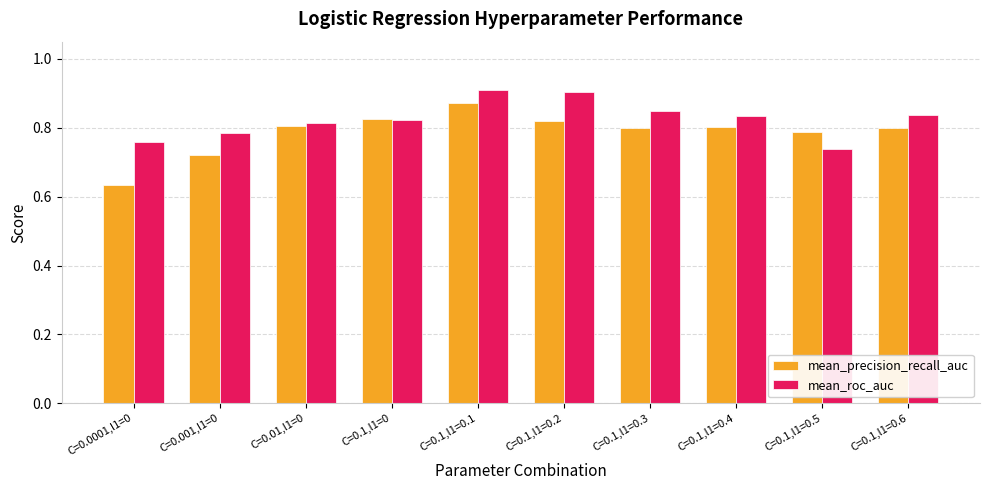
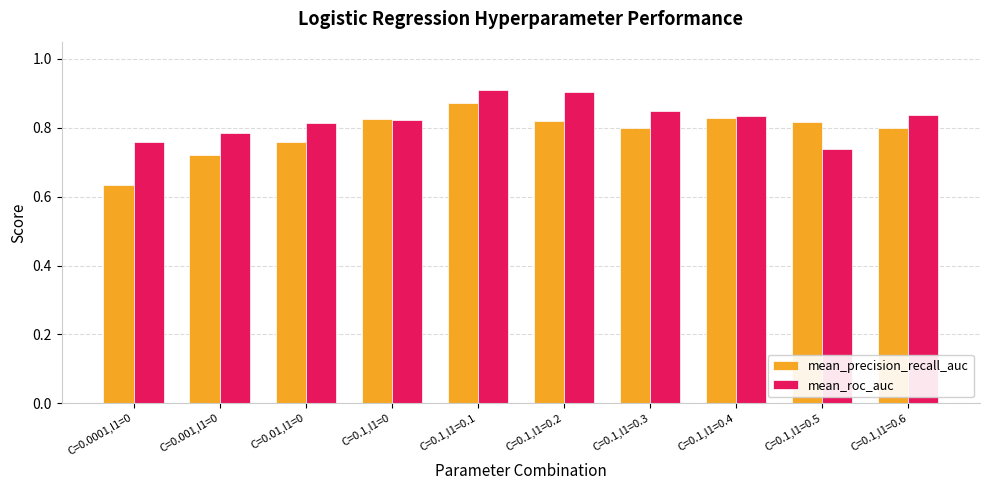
mean_precision_recall_auc, C=0.01,l1=0: 0.81 -> 0.76
mean_precision_recall_auc, C=0.1,l1=0.4: 0.80 -> 0.83
mean_precision_recall_auc, C=0.1,l1=0.5: 0.79 -> 0.82
